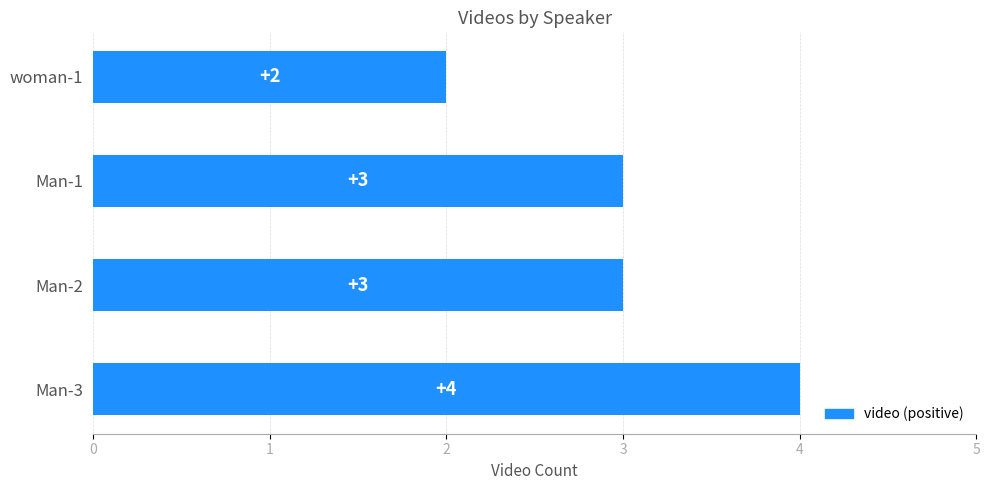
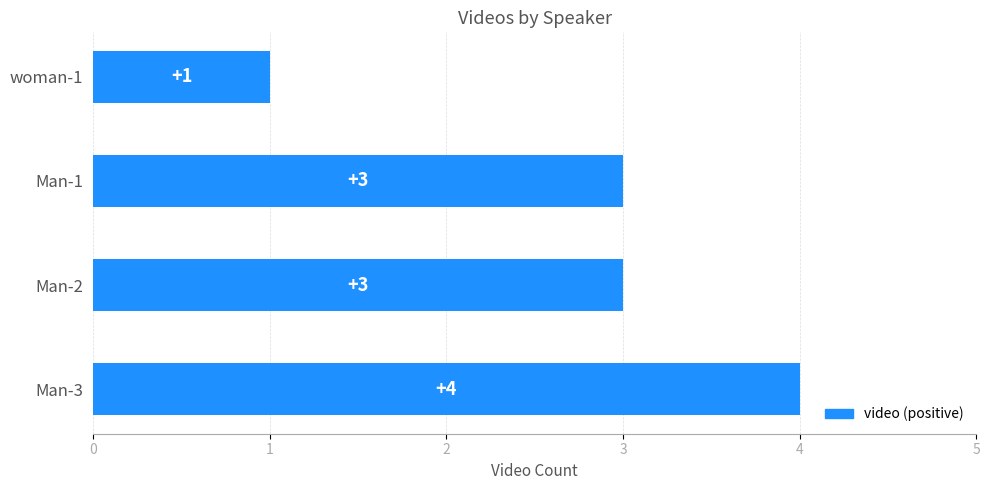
woman-1: +2 -> +1
